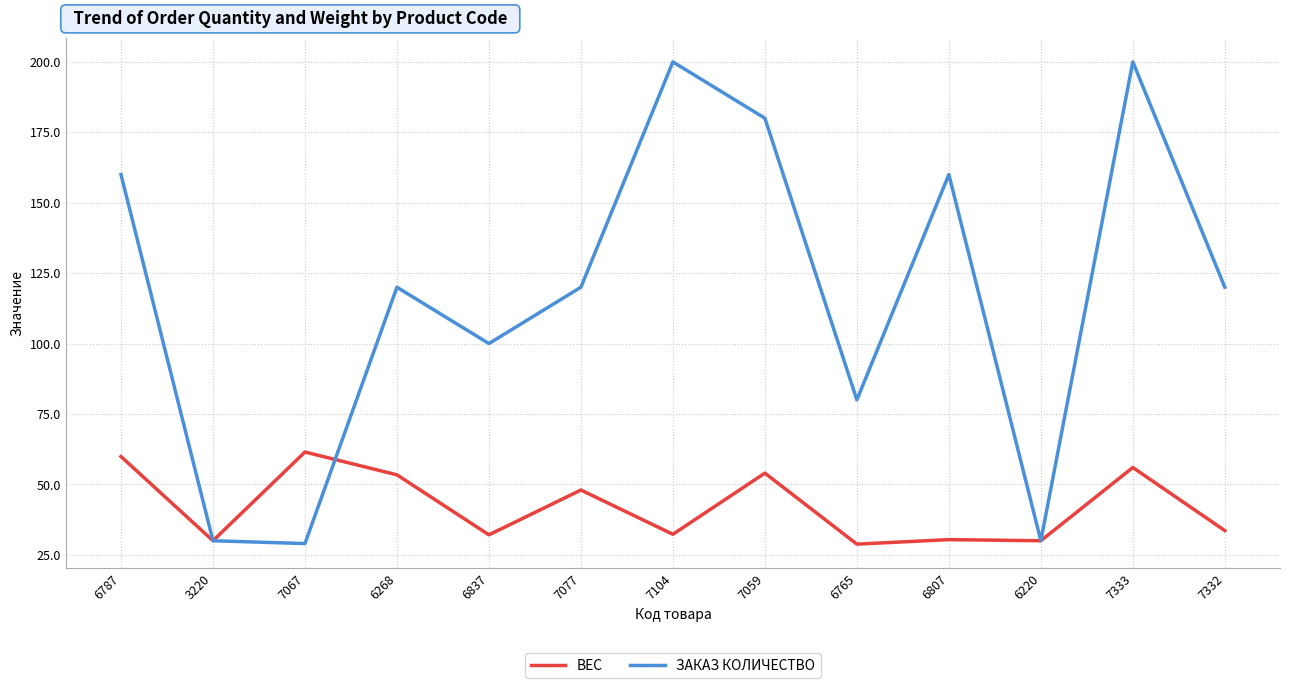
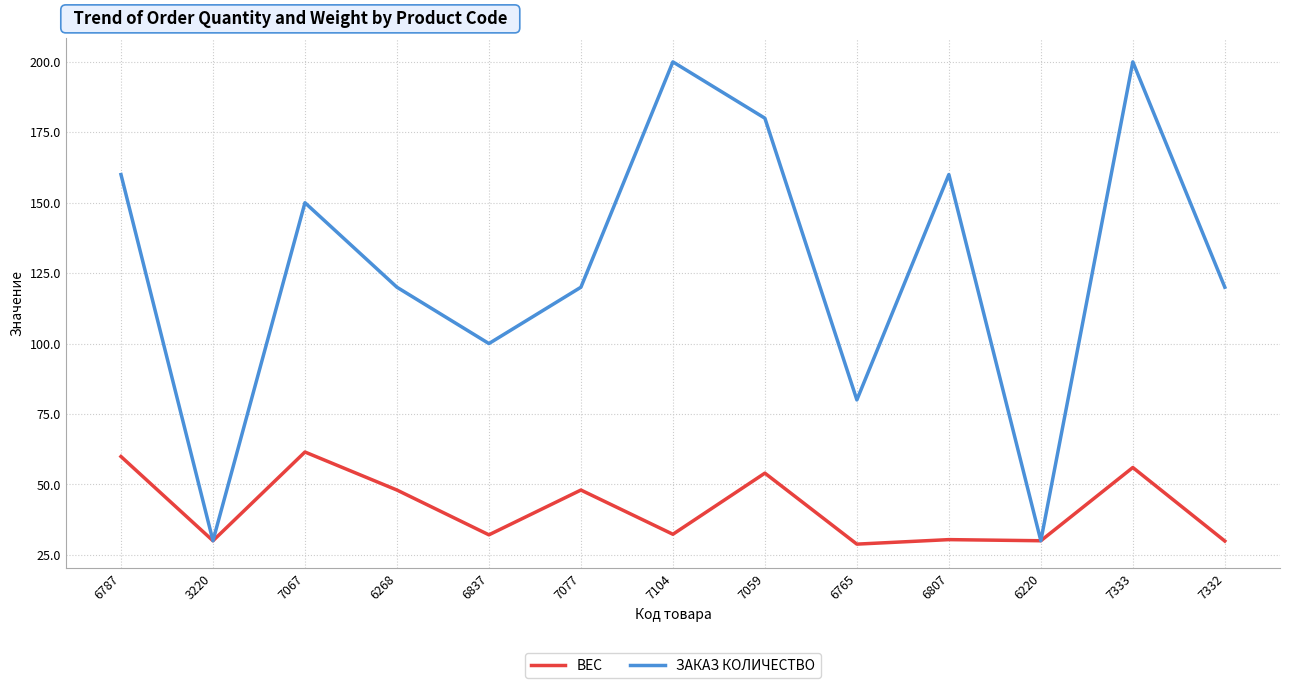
ЗАКАЗ КОЛИЧЕСТВО, 7067: 29 -> 150
ВЕС, 6268: 53 -> 48
ВЕС, 7332: 34 -> 30
